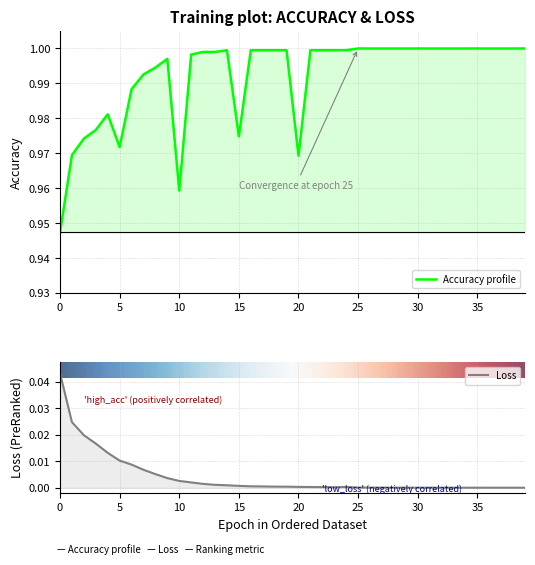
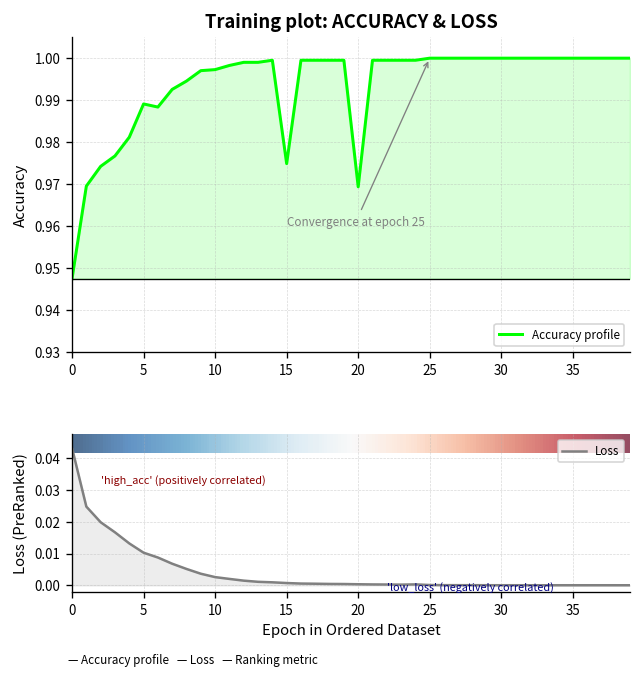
Training plot: ACCURACY & LOSS, 5: 0.972 -> 0.989
Training plot: ACCURACY & LOSS, 10: 0.959 -> 0.997
